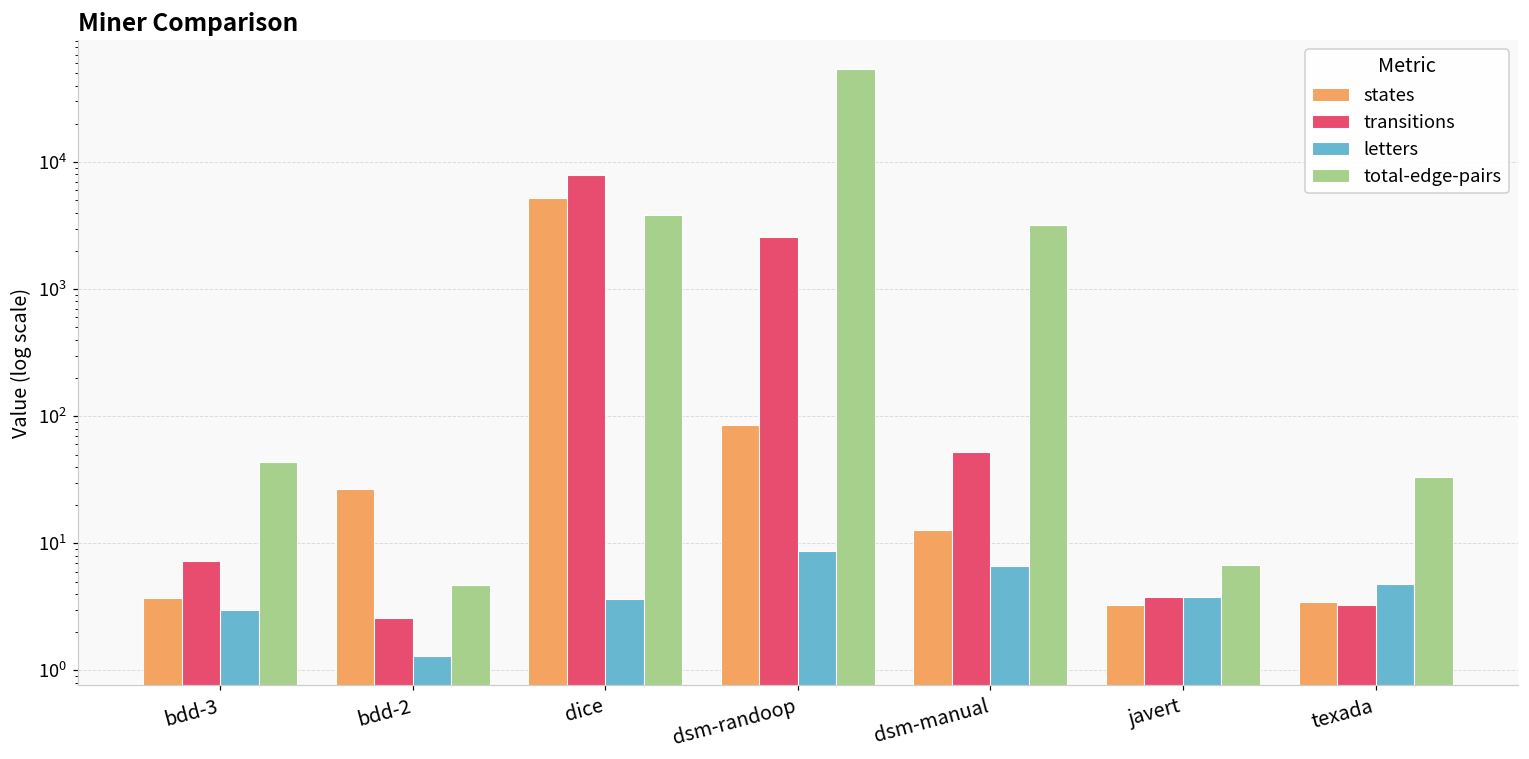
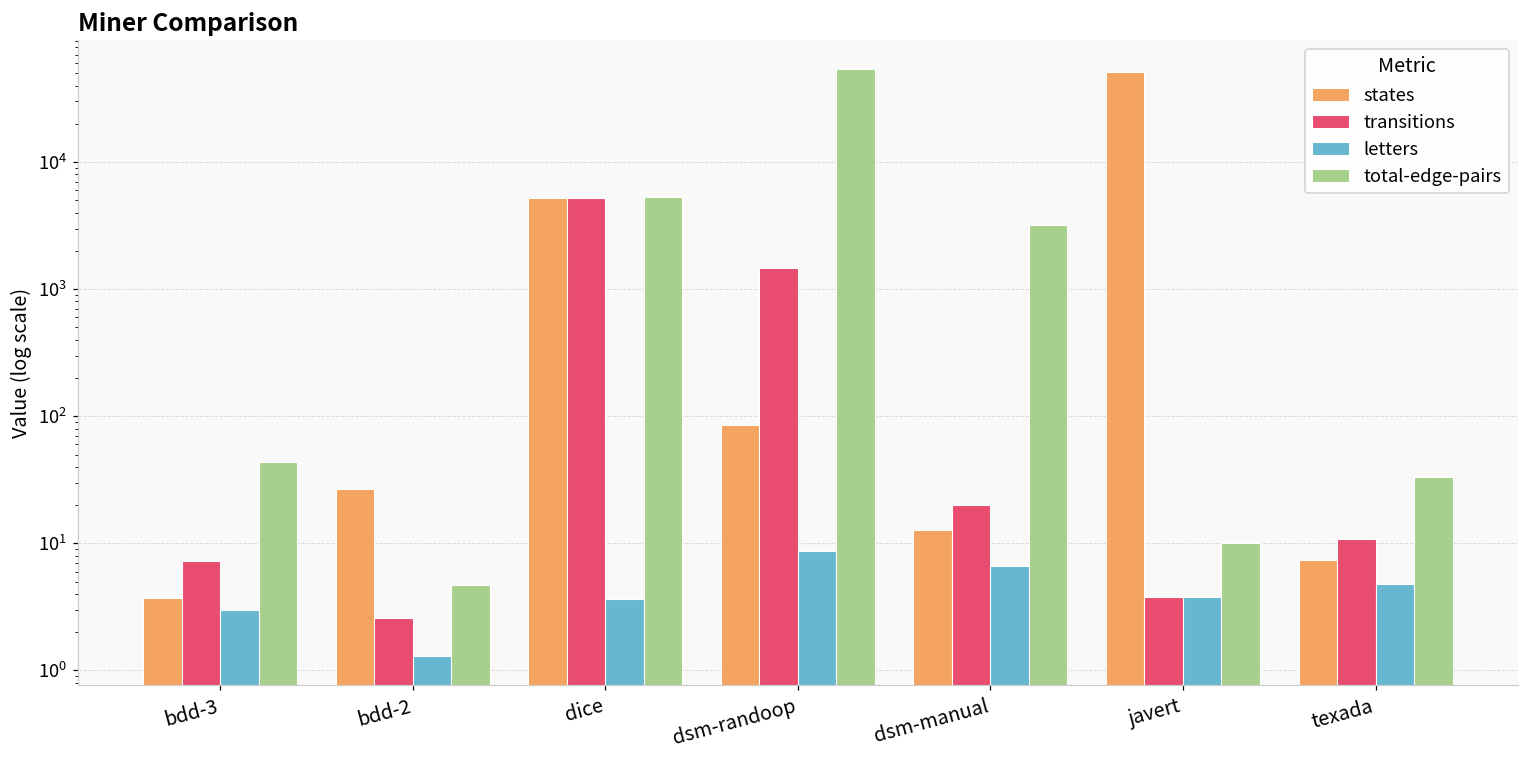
transitions, dice: 8000 -> 5000
total-edge-pairs, dice: 3800 -> 5000
transitions, dsm-randoop: 2600 -> 1500
transitions, dsm-manual: 50 -> 20
states, javert: 3.3 -> 50000
total-edge-pairs, javert: 7 -> 10
states, texada: 3.5 -> 7
transitions, texada: 3.3 -> 11
